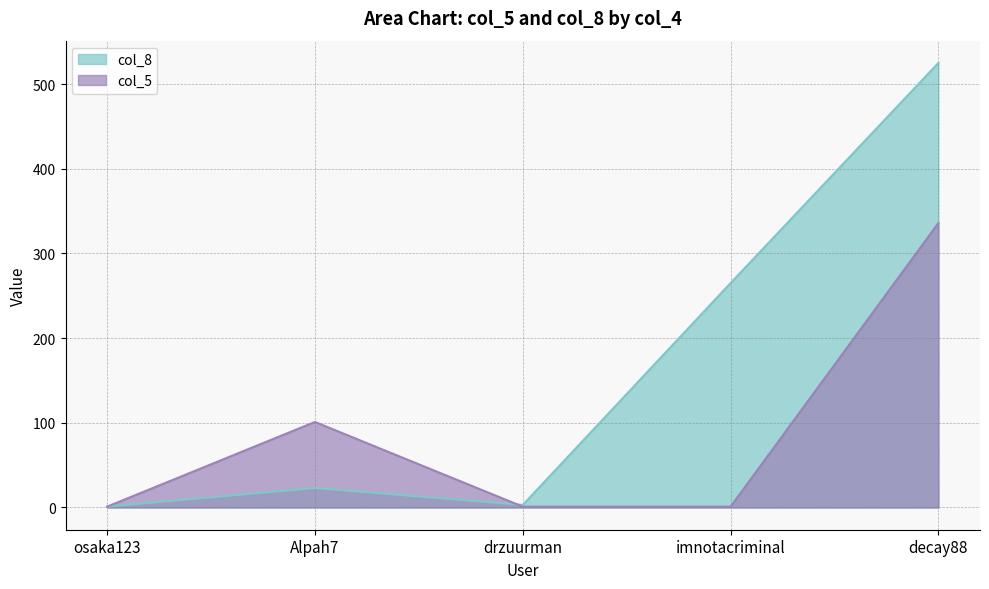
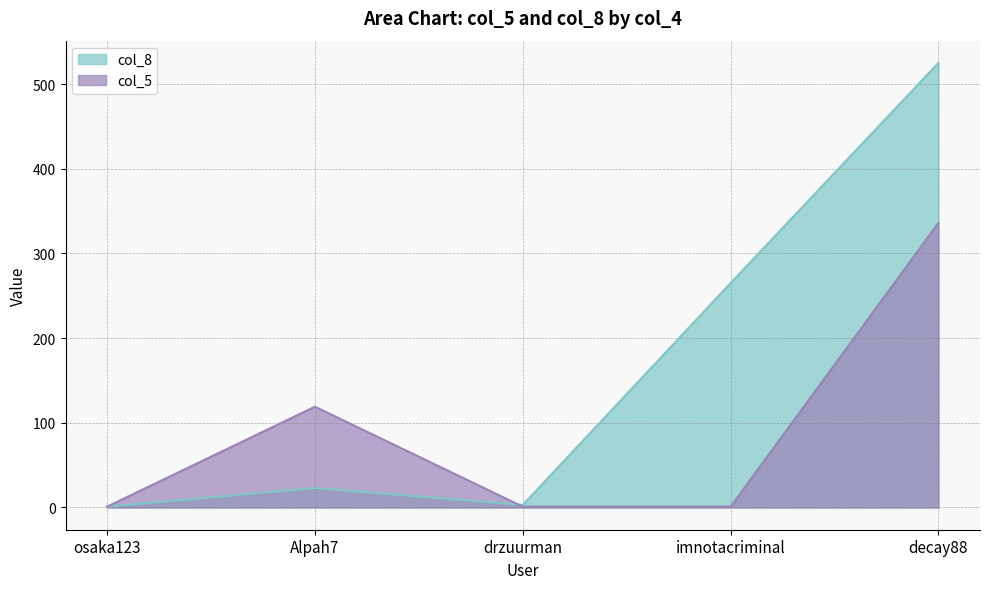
col_5, Alpah7: 100 -> 120
